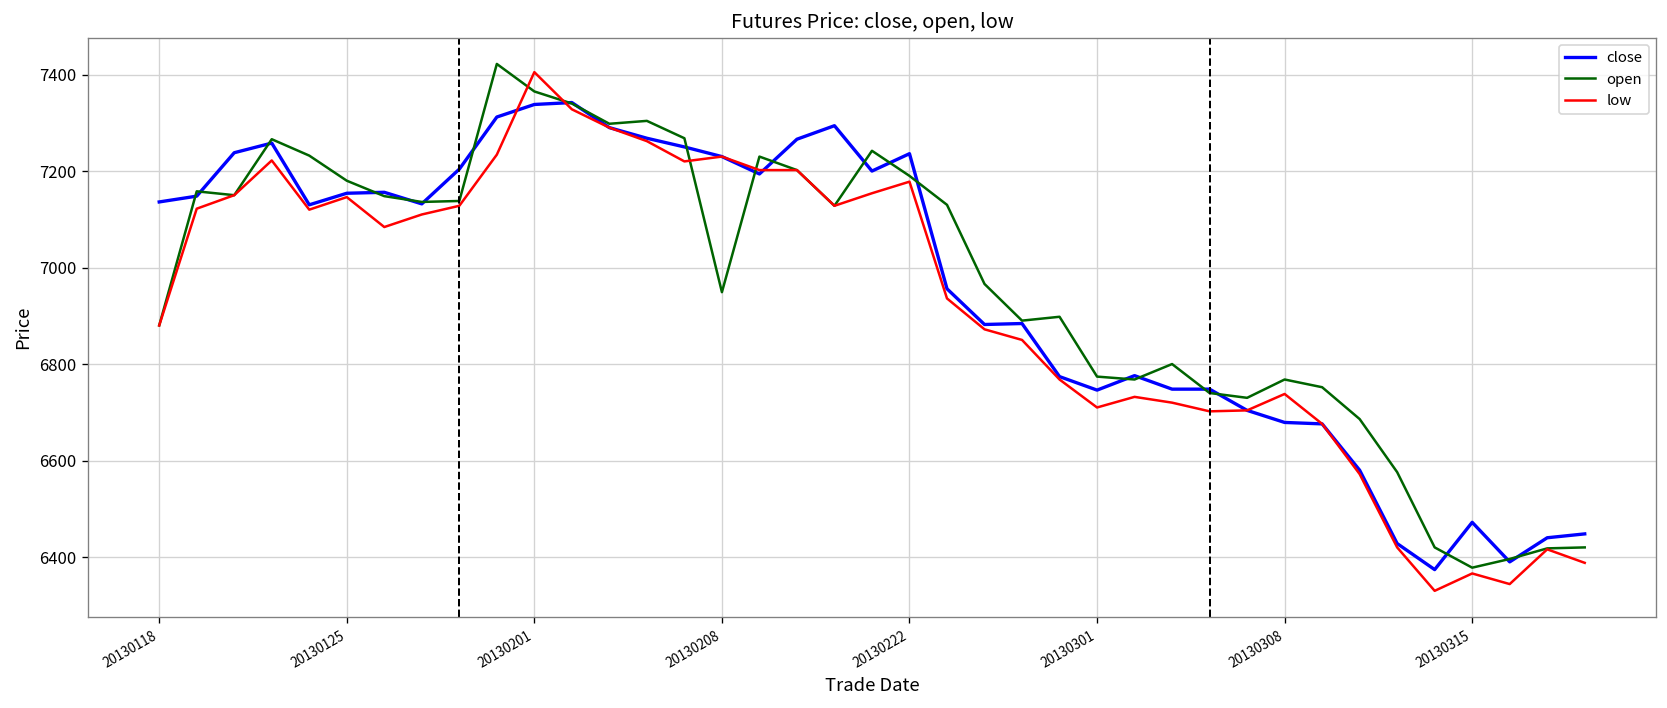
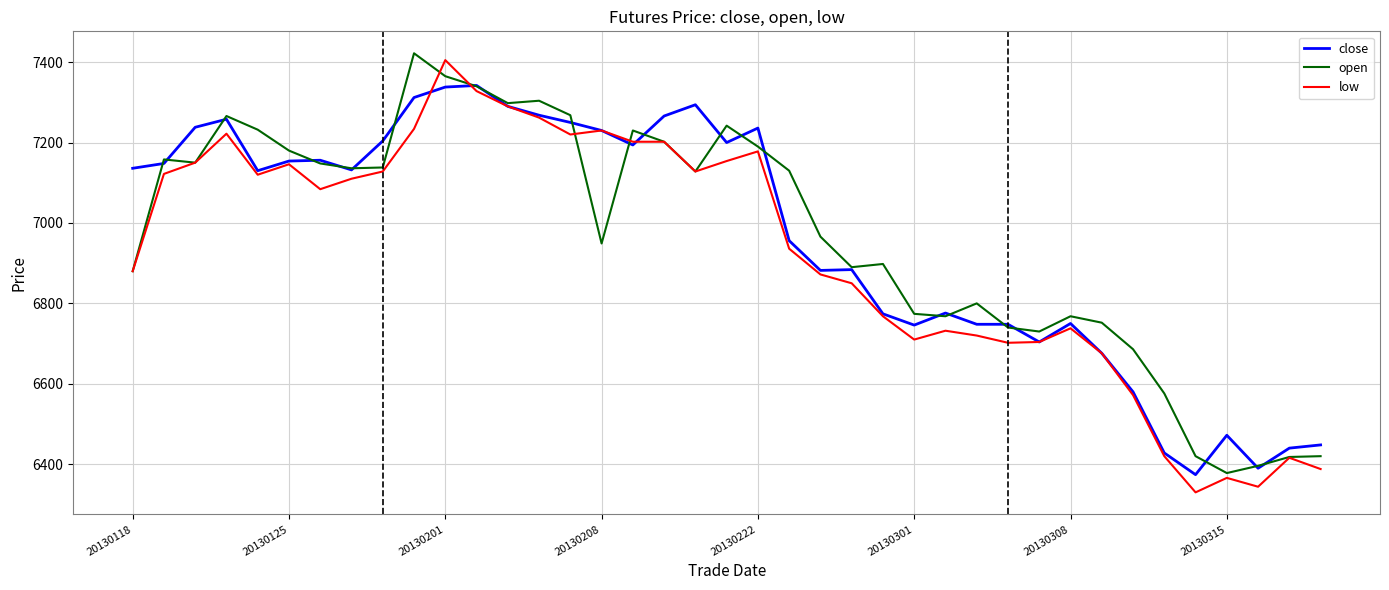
close, 20130308: 6680 -> 6750
